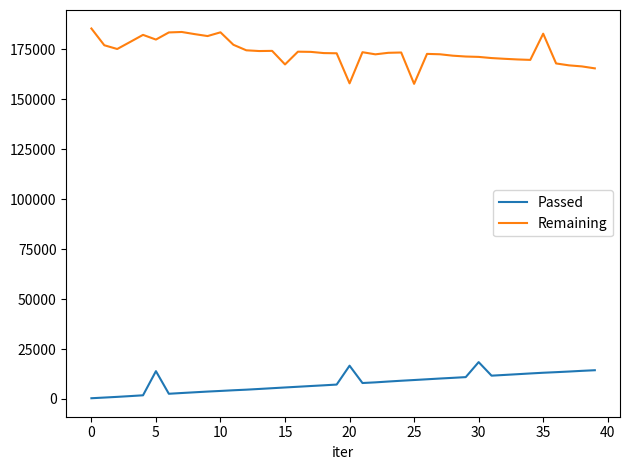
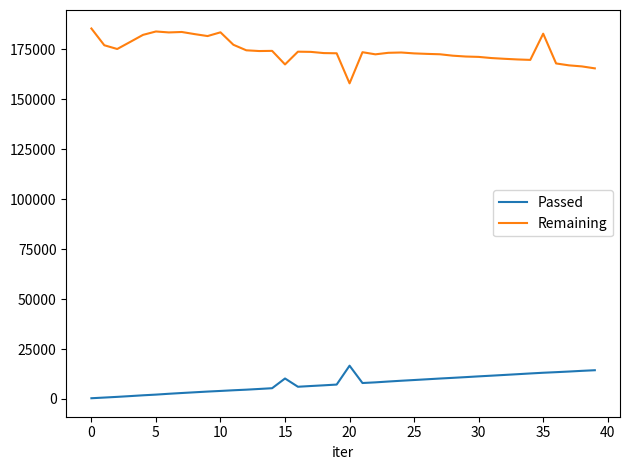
Passed, 5: 14000 -> 2000
Remaining, 5: 180000 -> 184000
Passed, 15: 6000 -> 10000
Remaining, 25: 158000 -> 173000
Passed, 30: 18000 -> 11000
